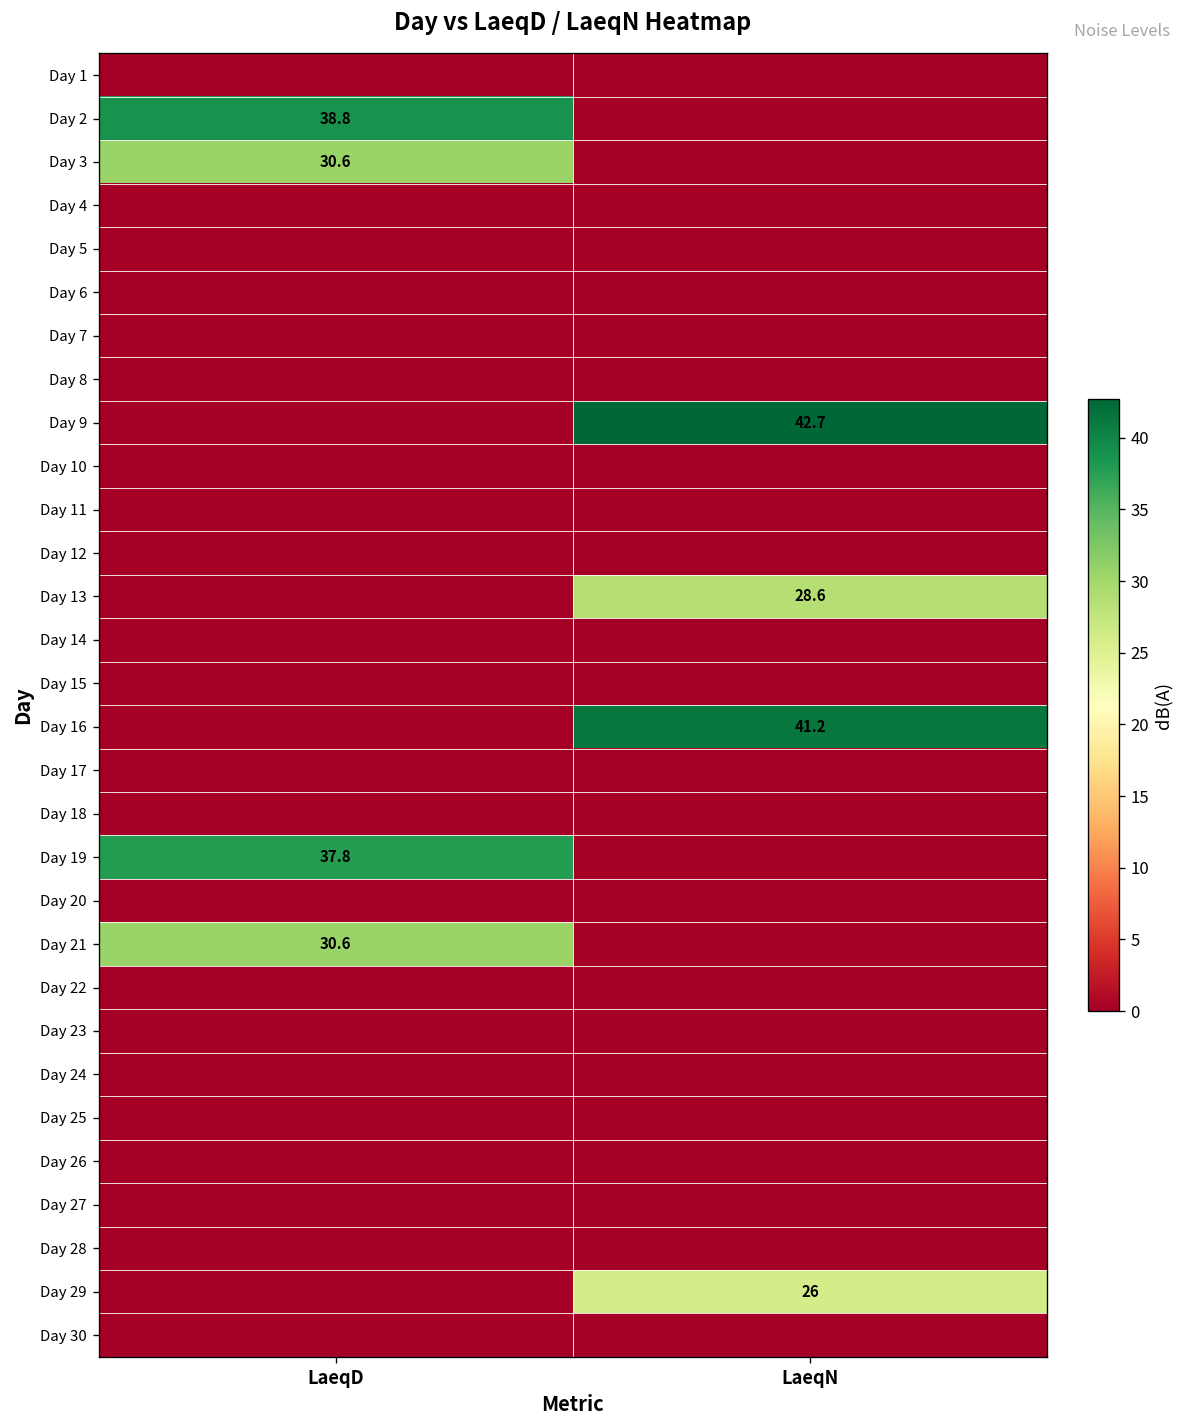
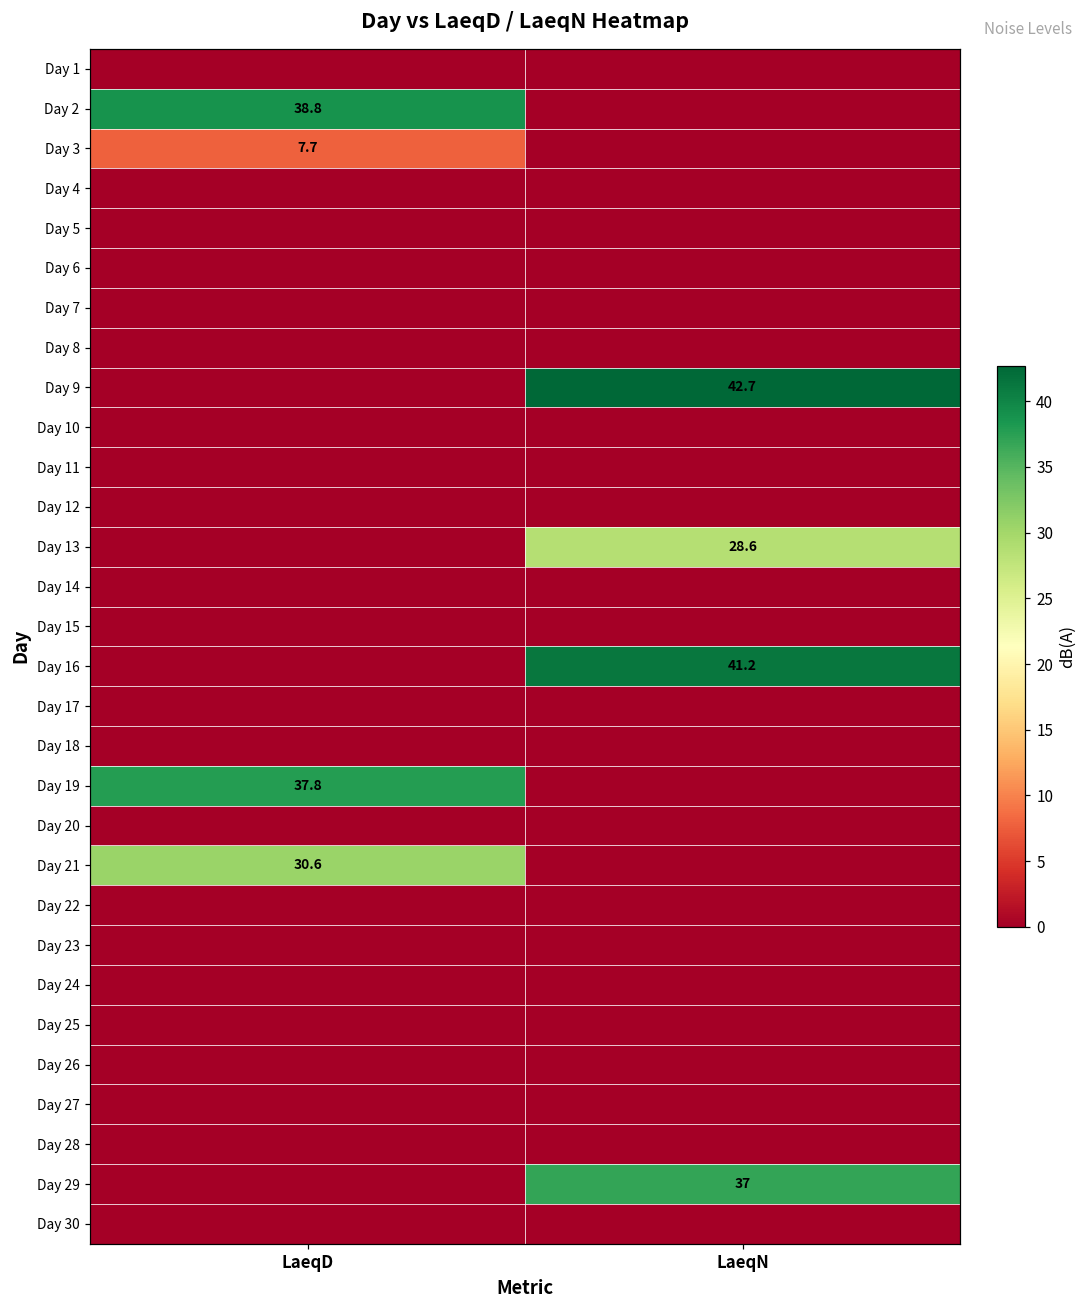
Day 3, LaeqD: 30.6 -> 7.7
Day 29, LaeqN: 26 -> 37
